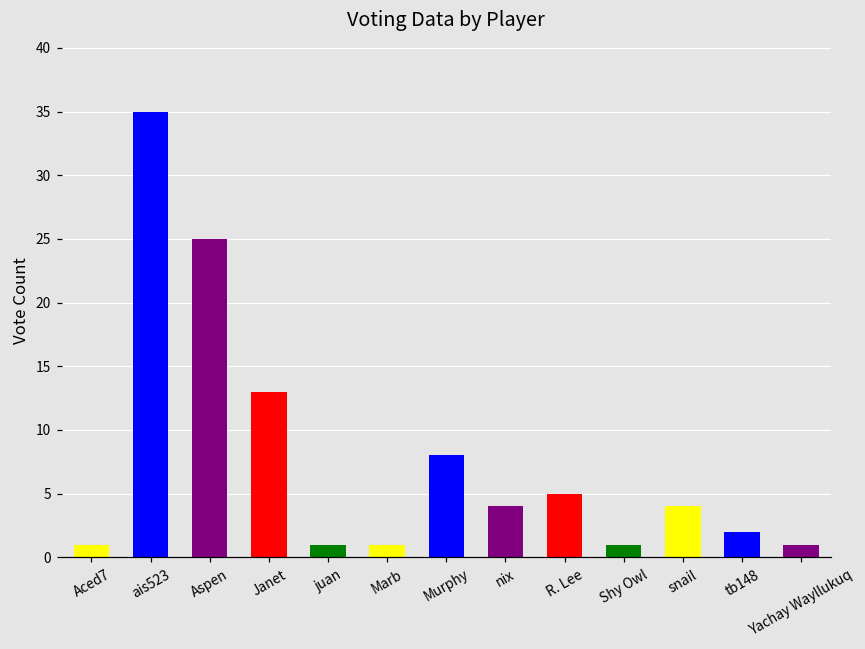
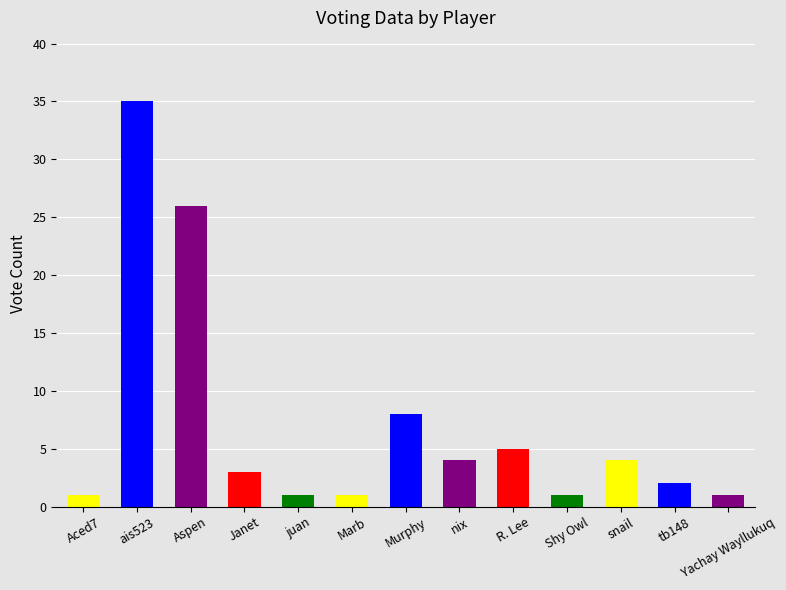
Aspen: 25 -> 26
Janet: 13 -> 3
